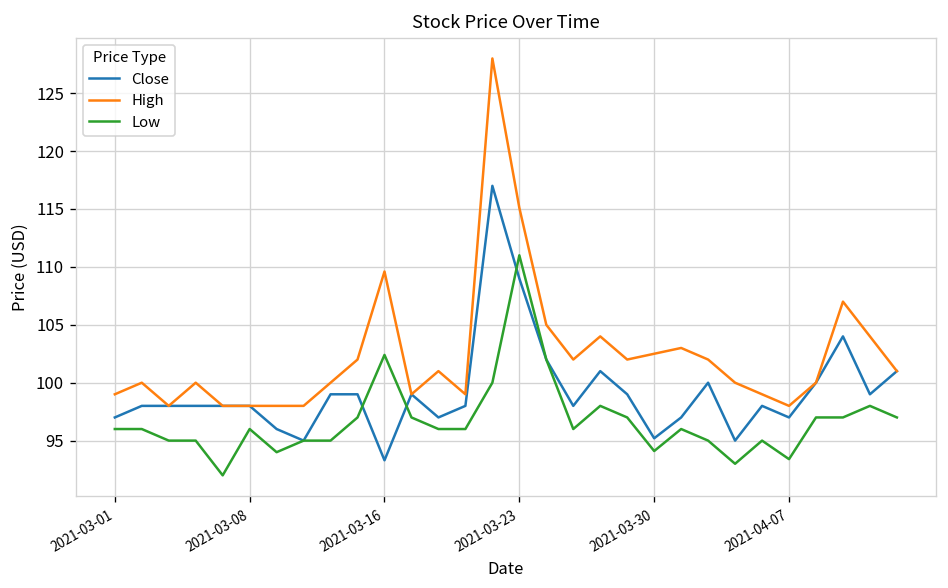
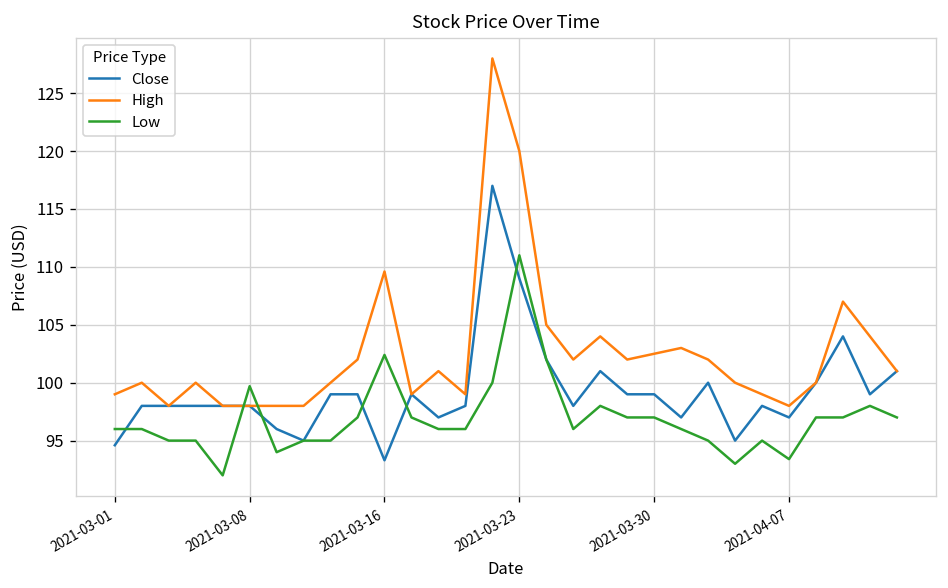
Close, 2021-03-01: 97 -> 95
Low, 2021-03-08: 96 -> 100
High, 2021-03-23: 115 -> 120
Close, 2021-03-30: 95 -> 99
Low, 2021-03-30: 94 -> 97
